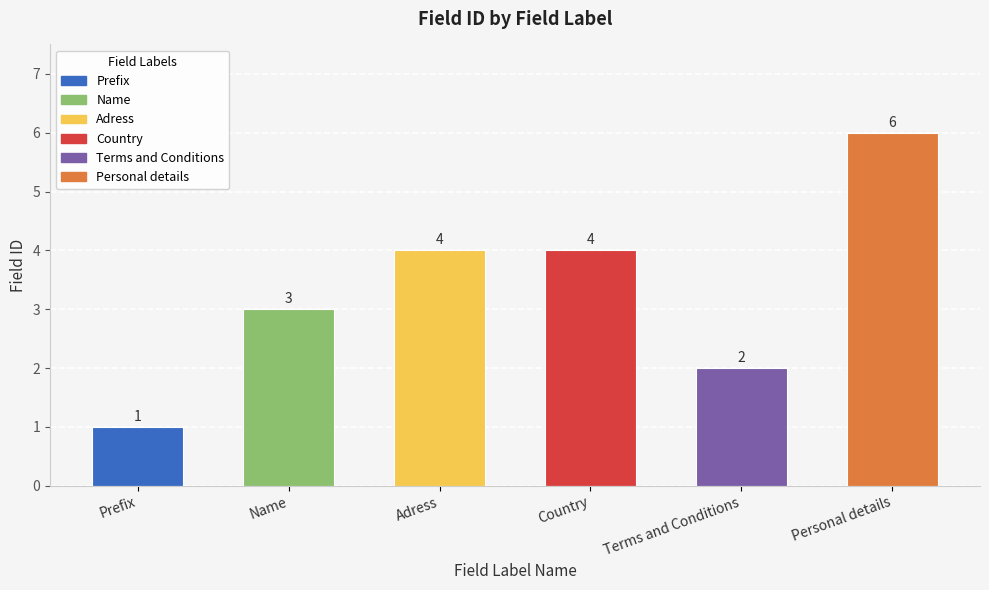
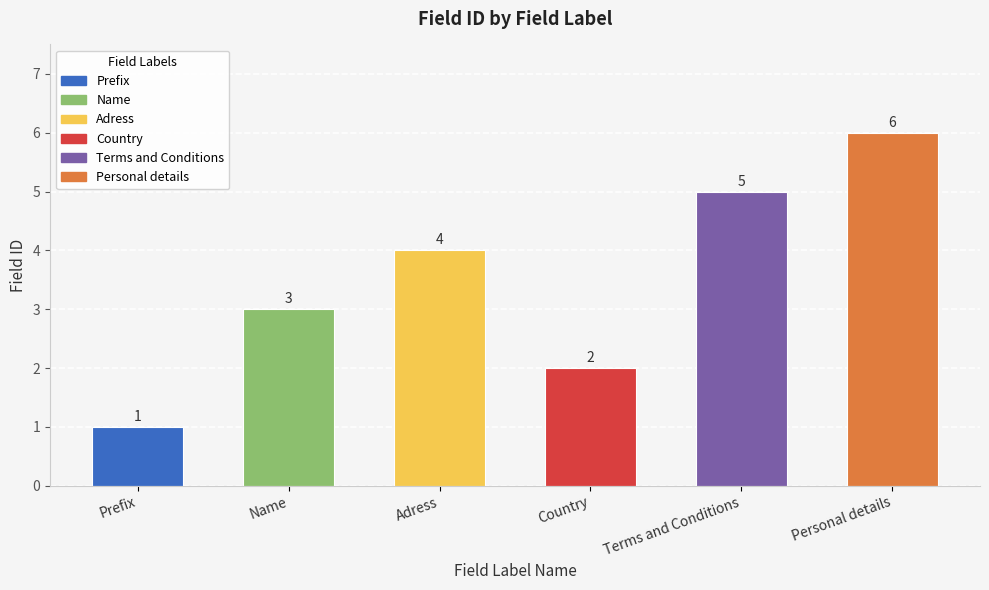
Country: 4 -> 2
Terms and Conditions: 2 -> 5
